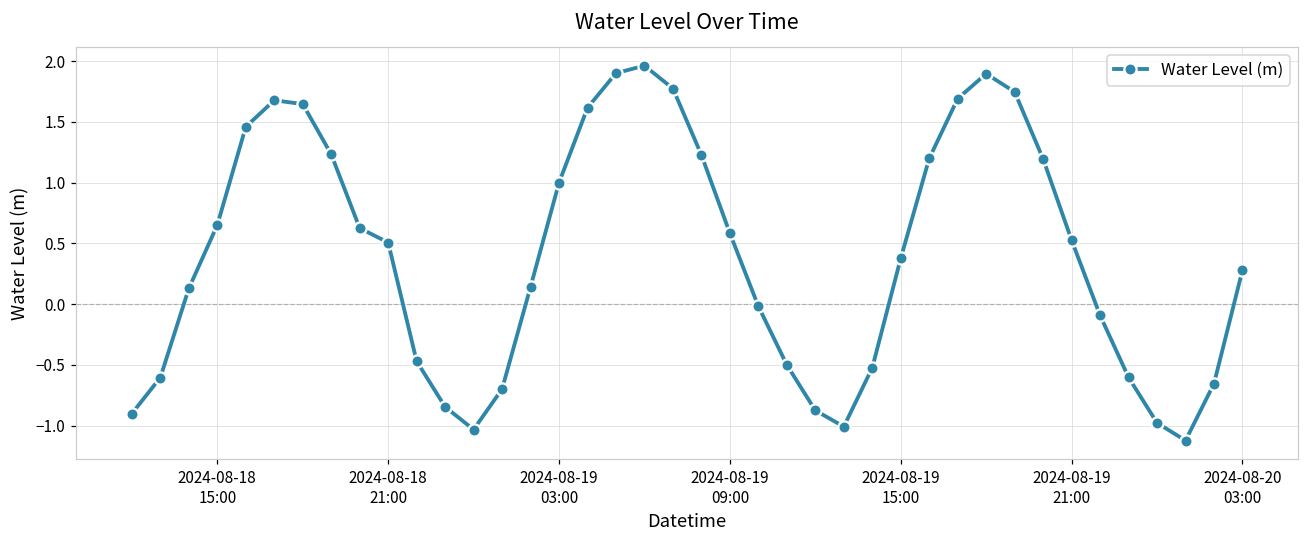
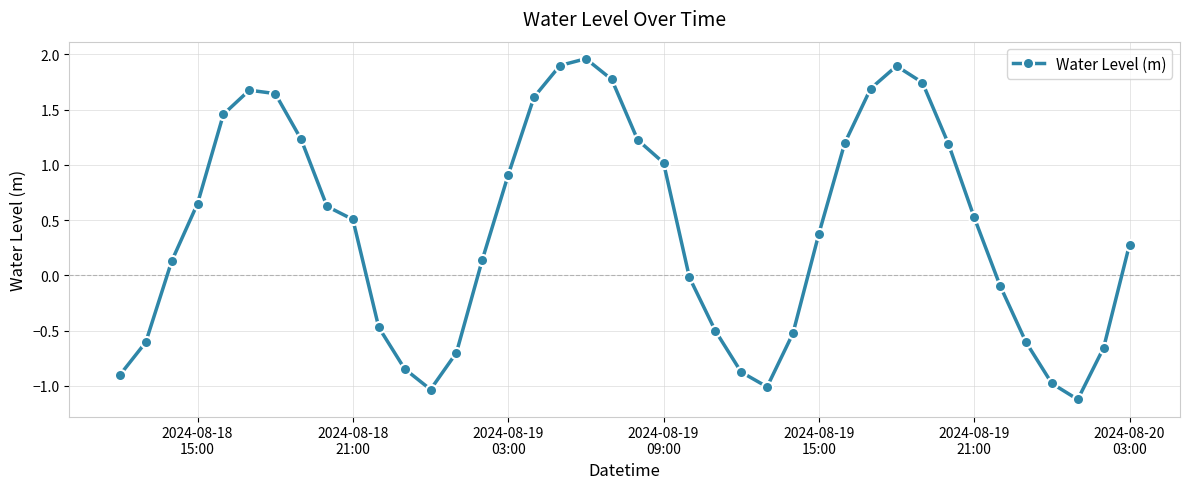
2024-08-19 03:00: 1.00 -> 0.91
2024-08-19 09:00: 0.58 -> 1.02
